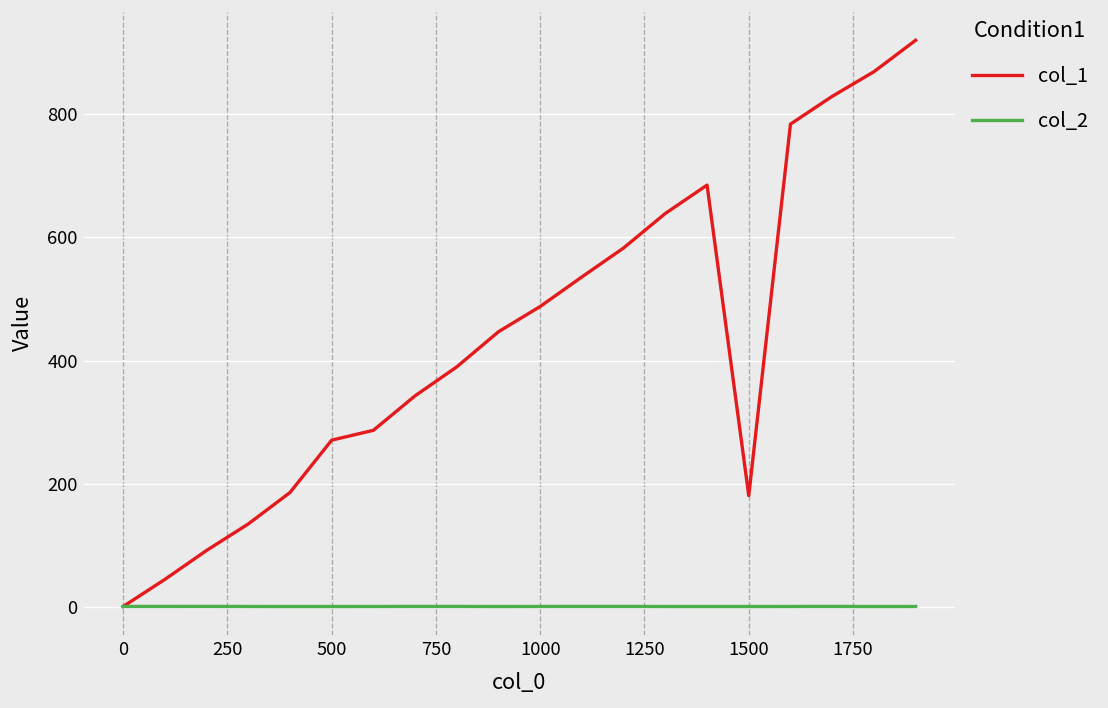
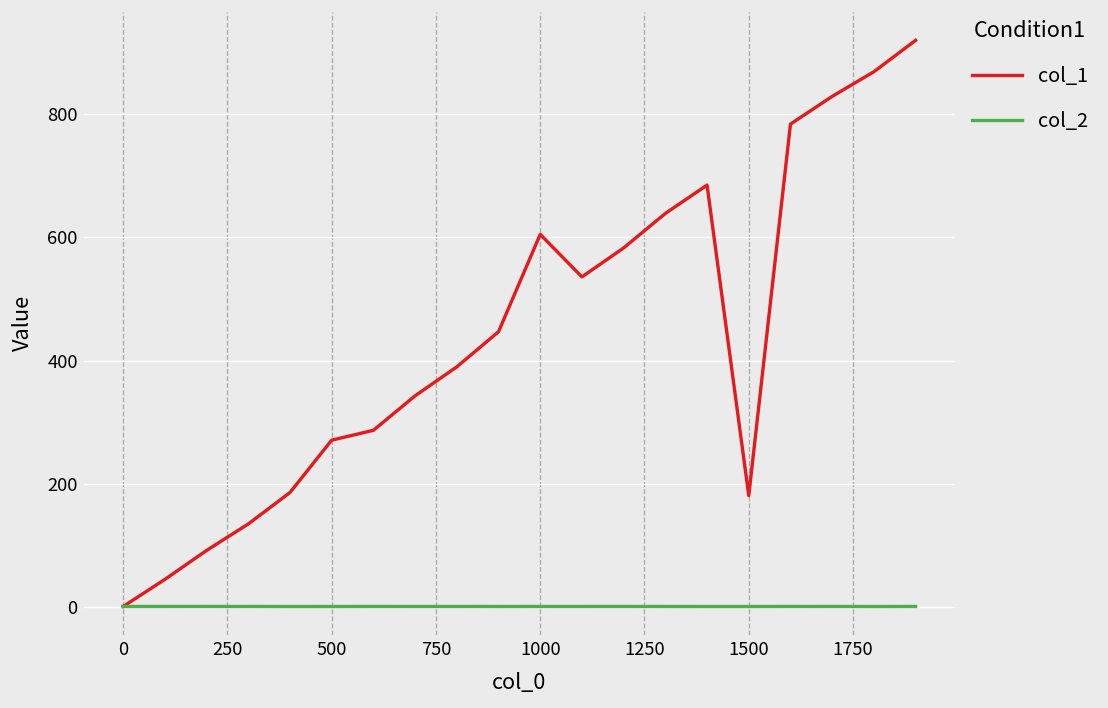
col_1, 1000: 490 -> 610
